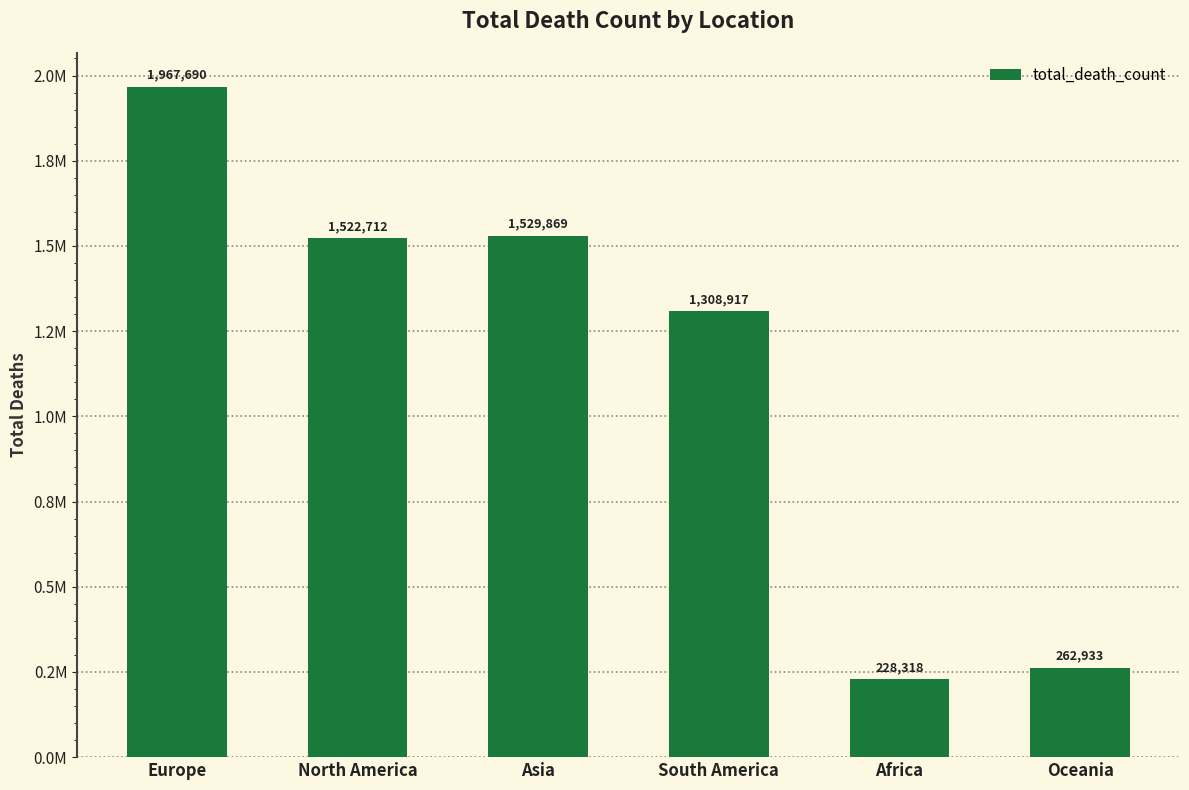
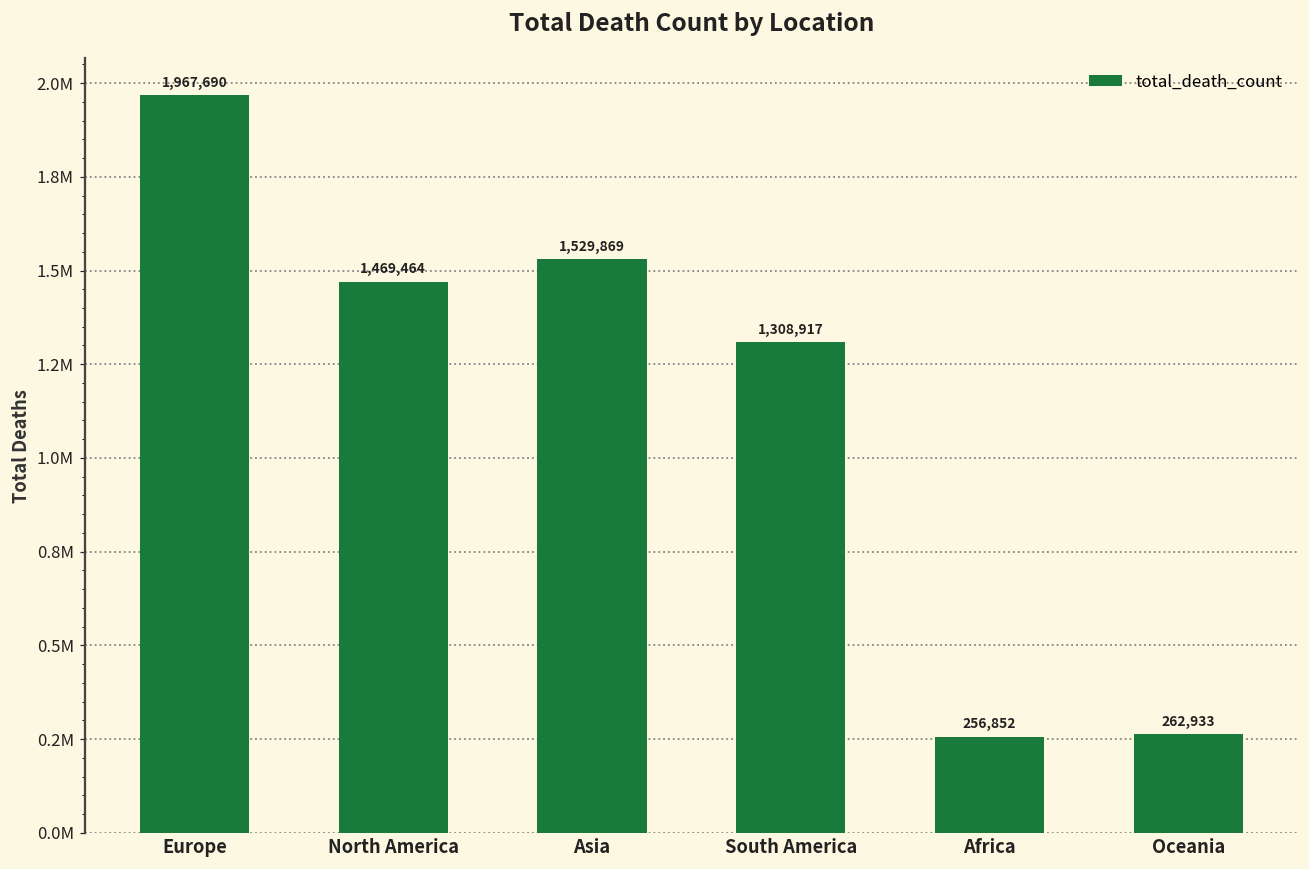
North America: 1,522,712 -> 1,469,464
Africa: 228,318 -> 256,852
